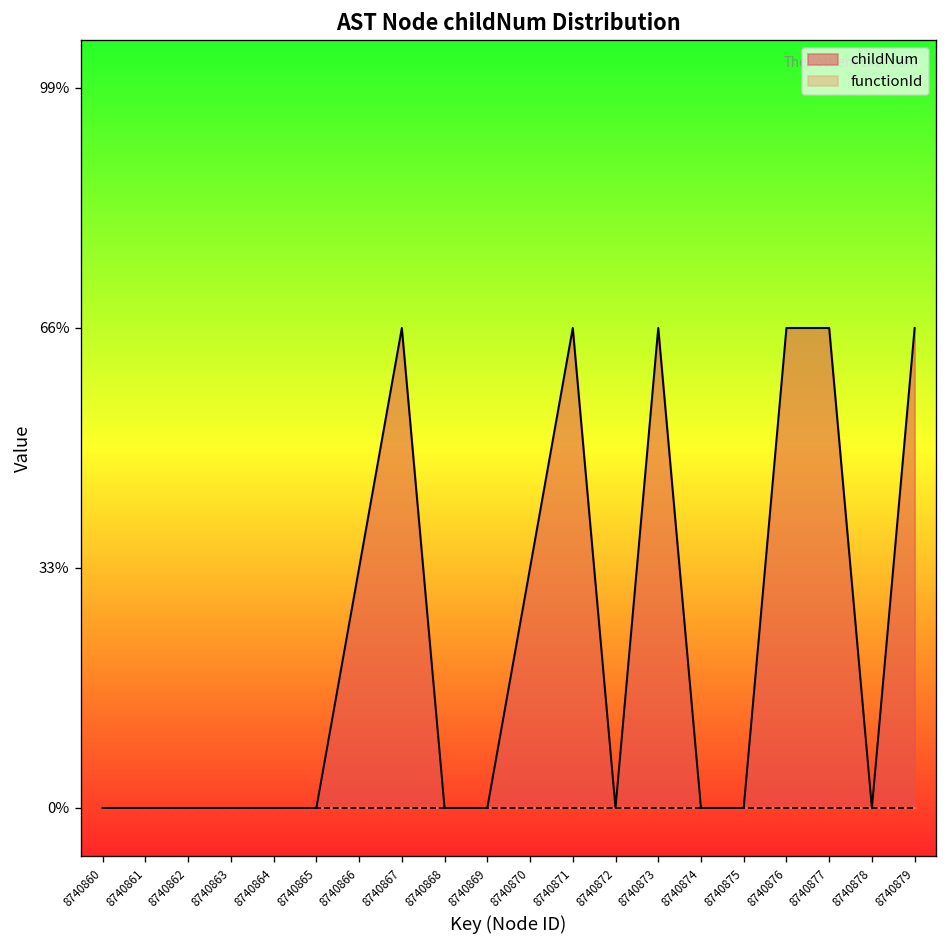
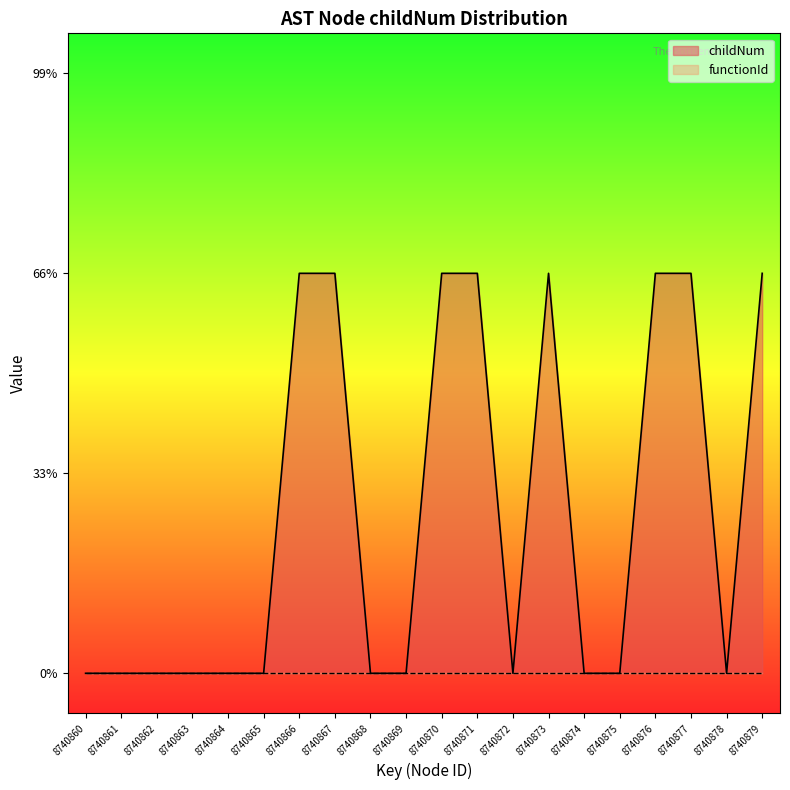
childNum, 8740866: 33% -> 66%
childNum, 8740870: 33% -> 66%
